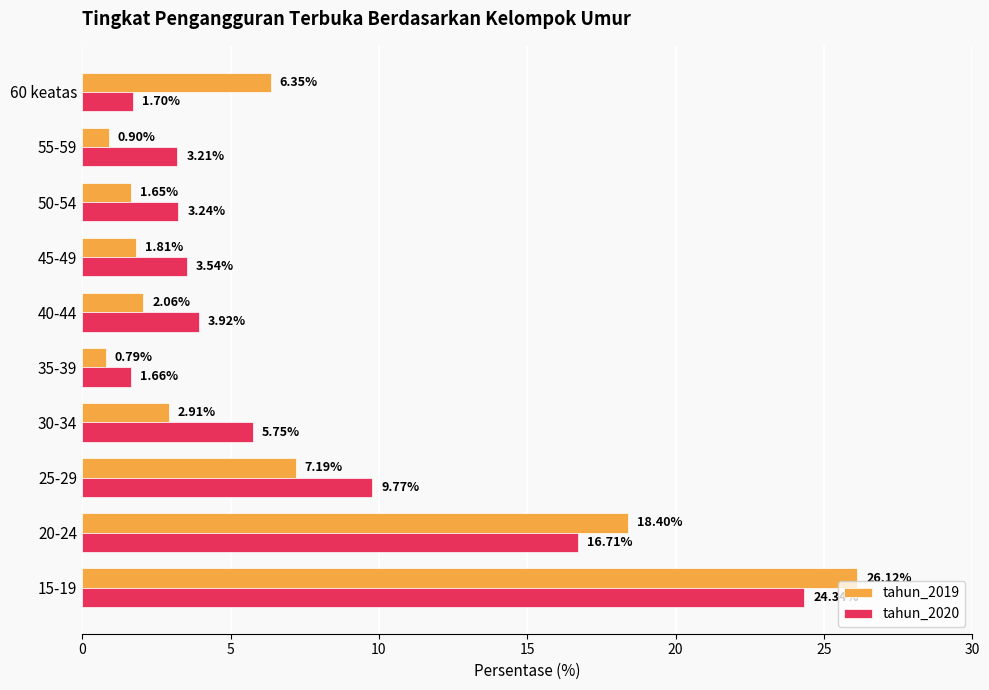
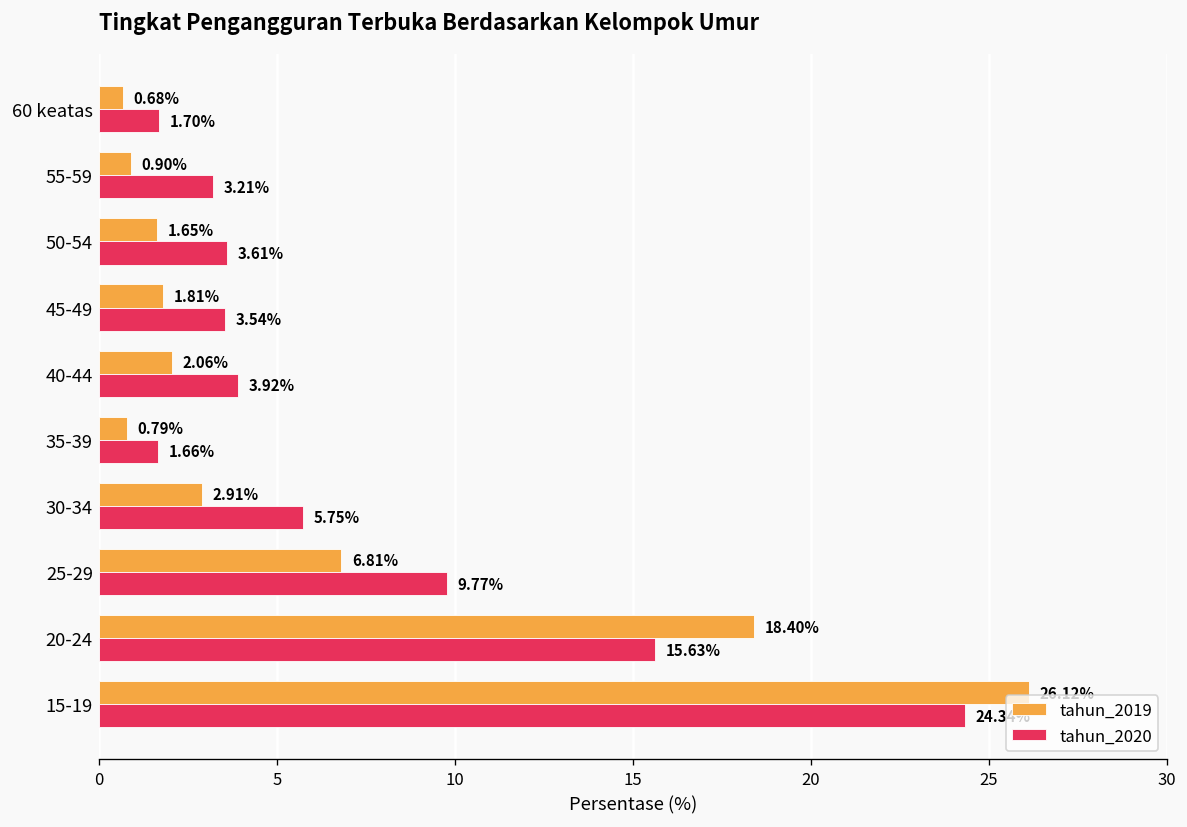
tahun_2019, 60 keatas: 6.35% -> 0.68%
tahun_2020, 50-54: 3.24% -> 3.61%
tahun_2019, 25-29: 7.19% -> 6.81%
tahun_2020, 20-24: 16.71% -> 15.63%
